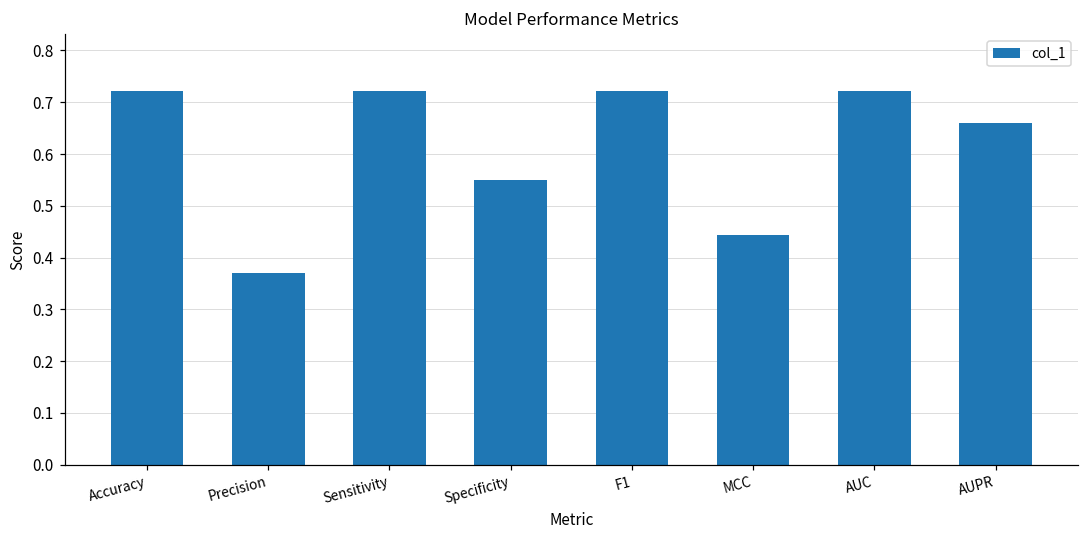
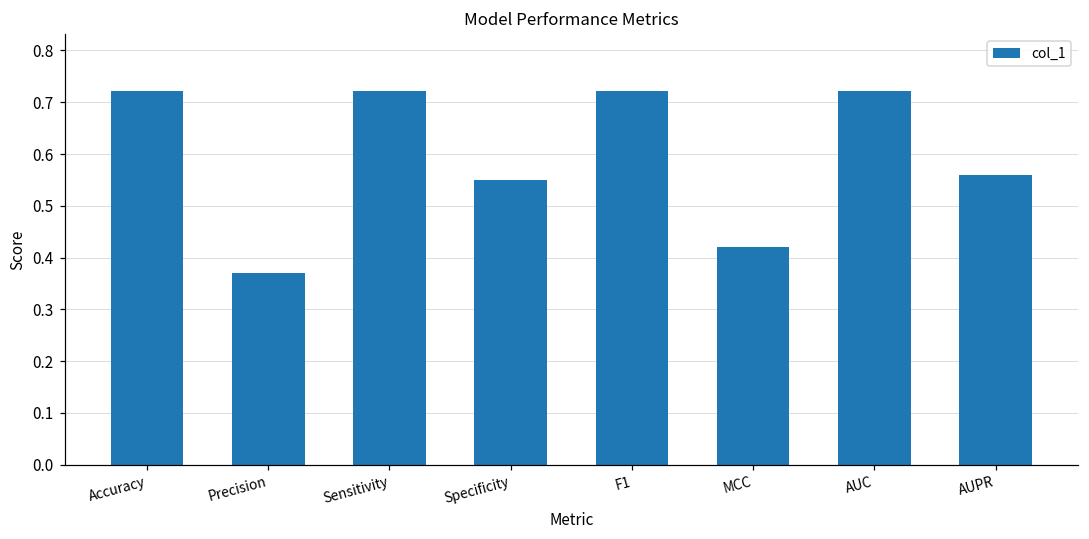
MCC: 0.44 -> 0.42
AUPR: 0.66 -> 0.56
